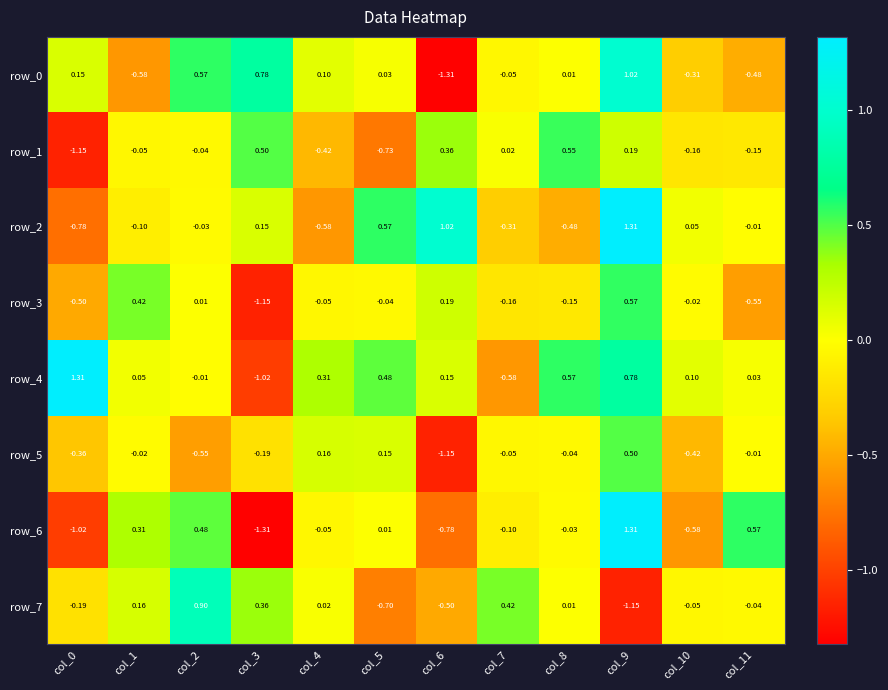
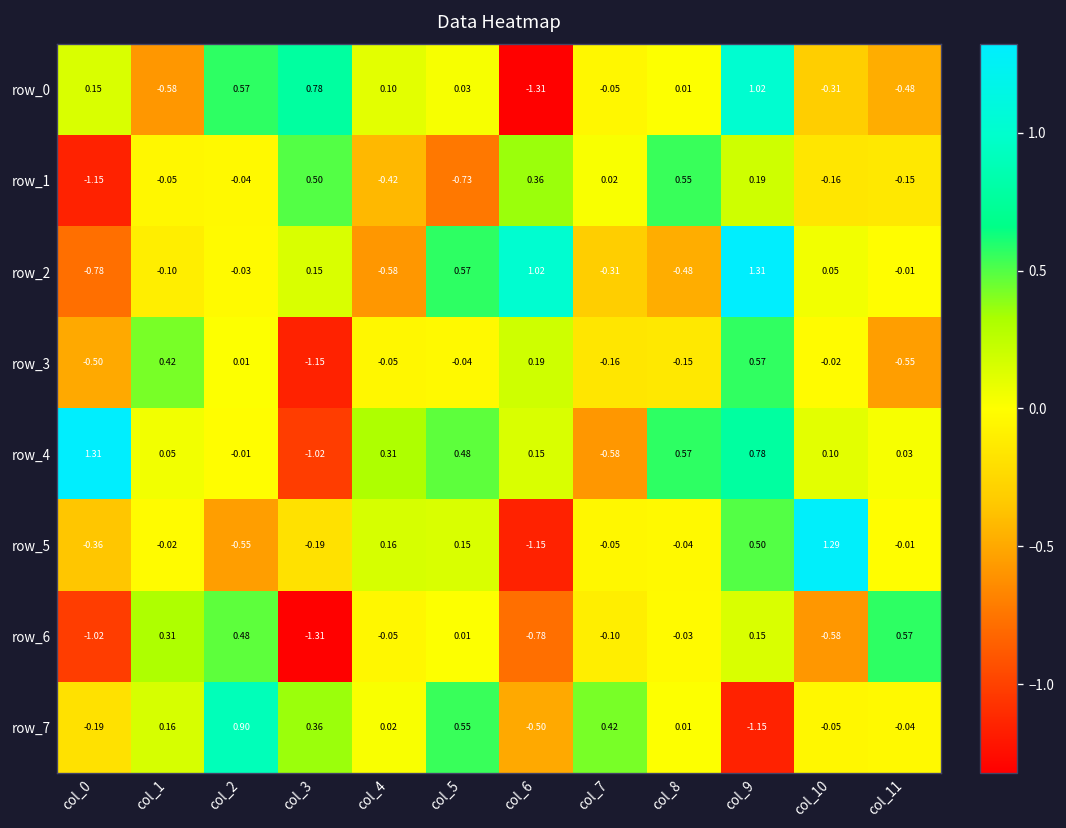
row_5, col_10: -0.42 -> 1.29
row_6, col_9: 1.31 -> 0.15
row_7, col_5: -0.70 -> 0.55
